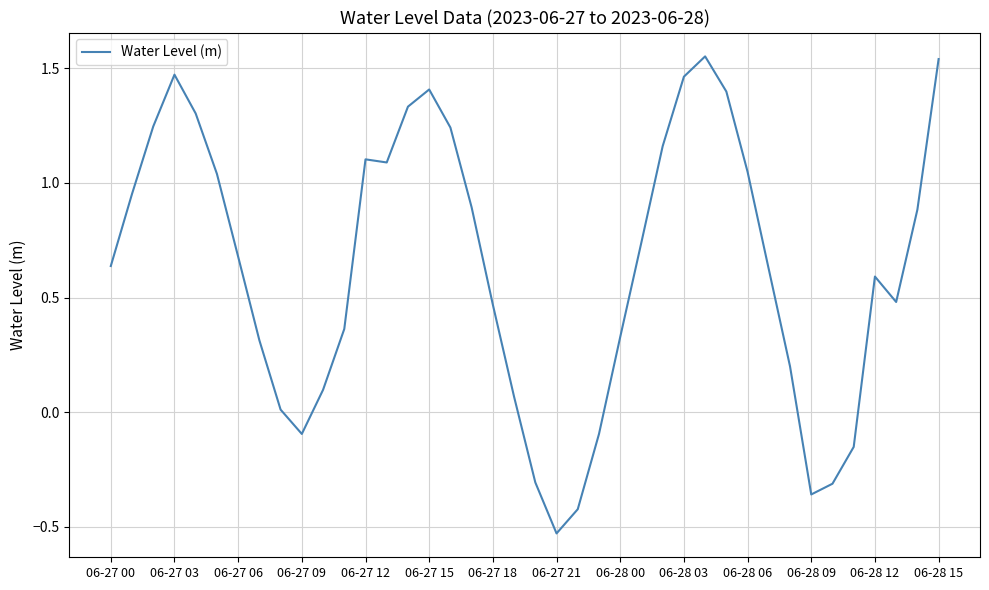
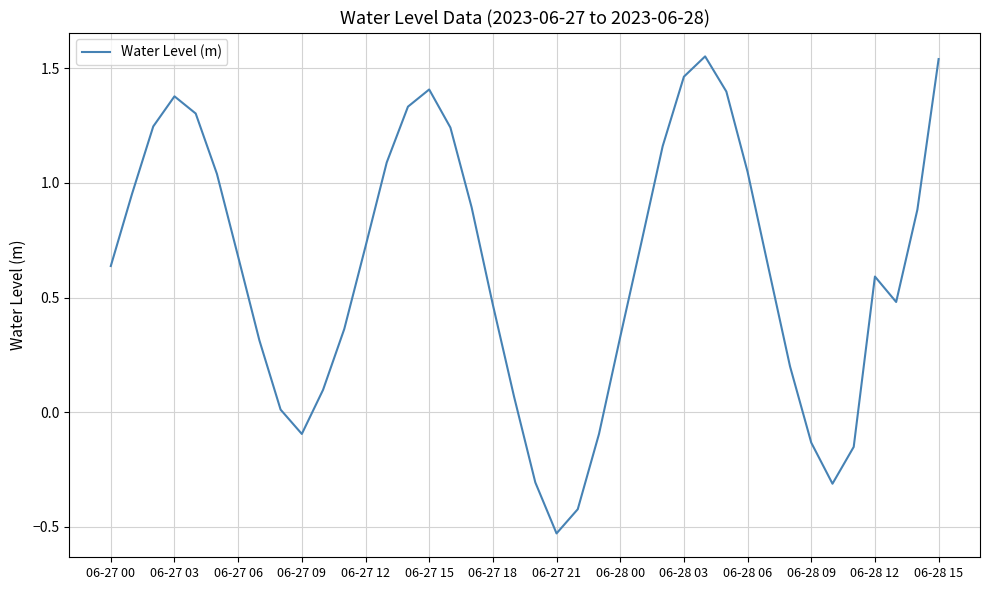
06-27 03: 1.47 -> 1.38
06-27 12: 1.10 -> 0.72
06-28 09: -0.36 -> -0.13
